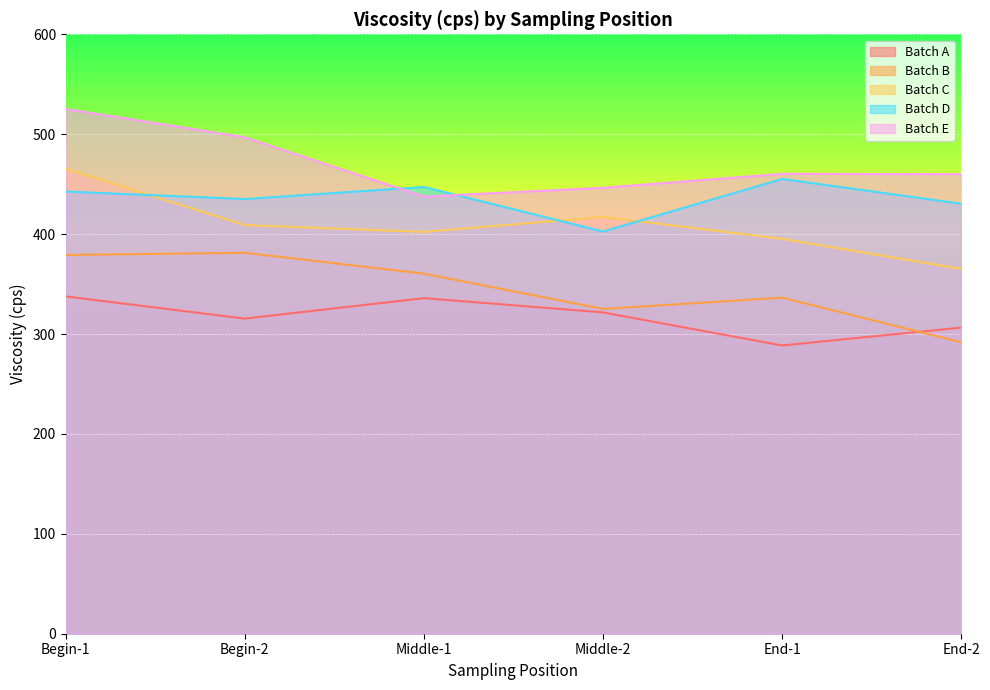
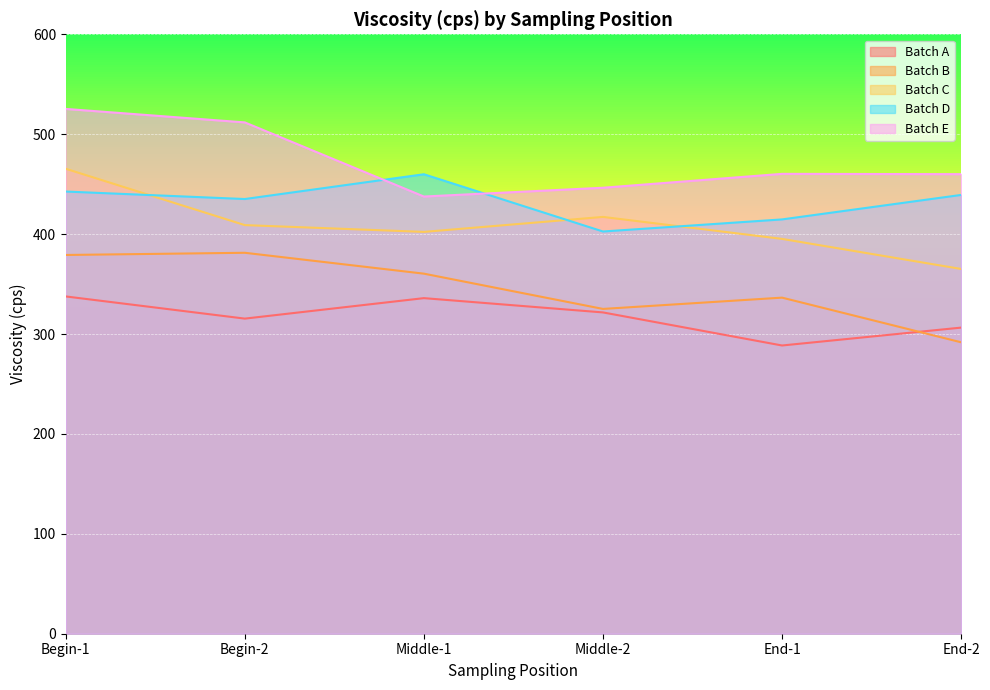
Batch E, Begin-2: 500 -> 510
Batch D, Middle-1: 450 -> 460
Batch D, End-1: 460 -> 410
Batch D, End-2: 430 -> 440
